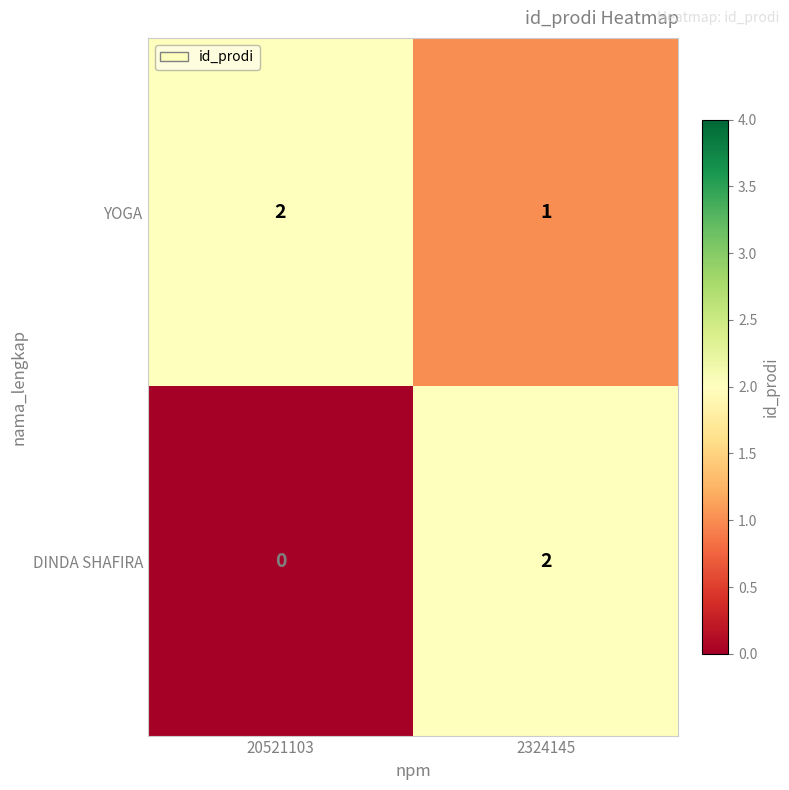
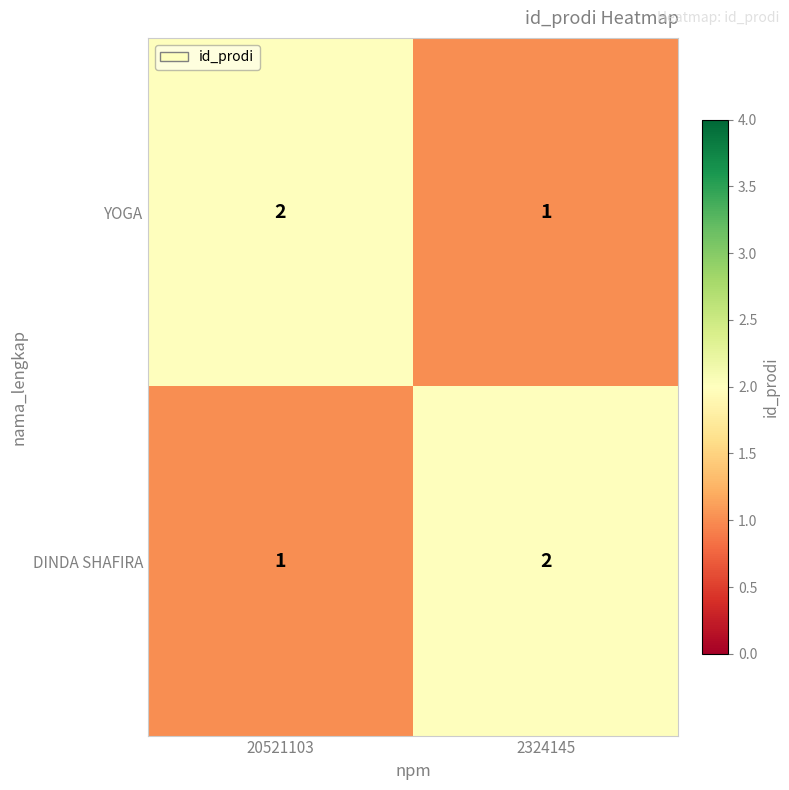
DINDA SHAFIRA, 20521103: 0 -> 1
